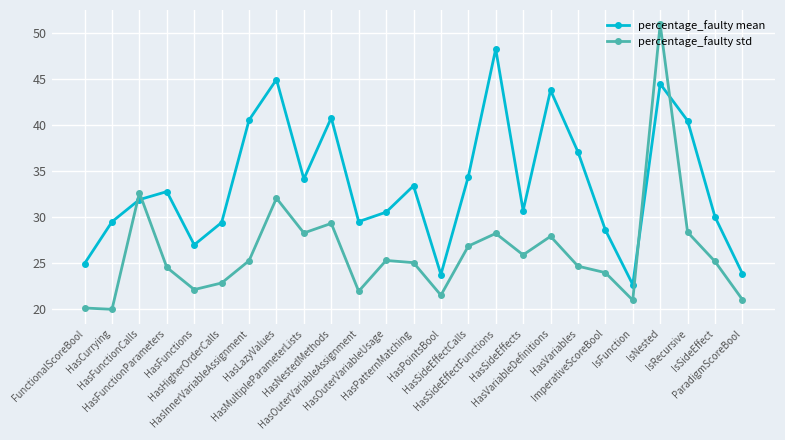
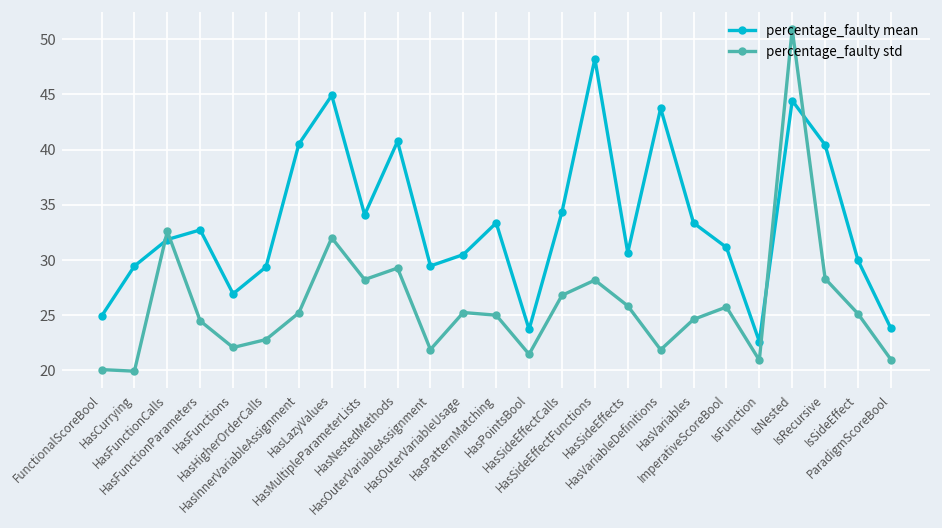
percentage_faulty std, HasVariableDefinitions: 28 -> 22
percentage_faulty mean, HasVariables: 37 -> 33
percentage_faulty mean, ImperativeScoreBool: 29 -> 31
percentage_faulty std, ImperativeScoreBool: 24 -> 26
